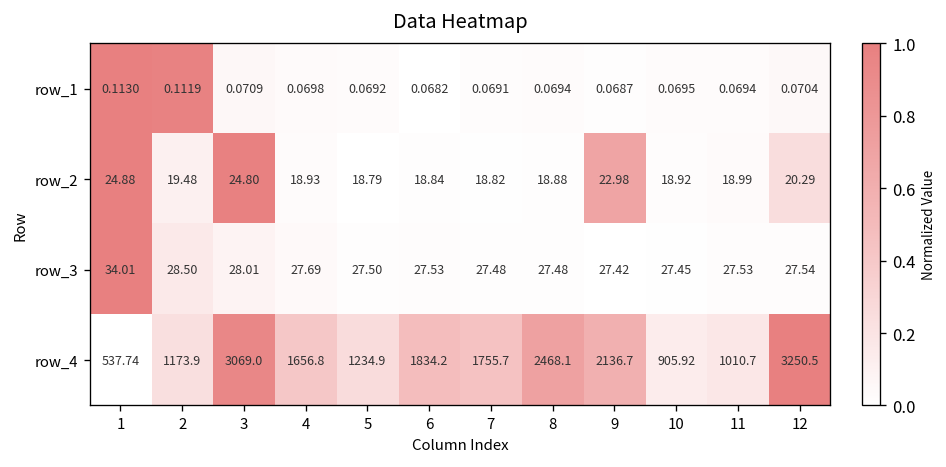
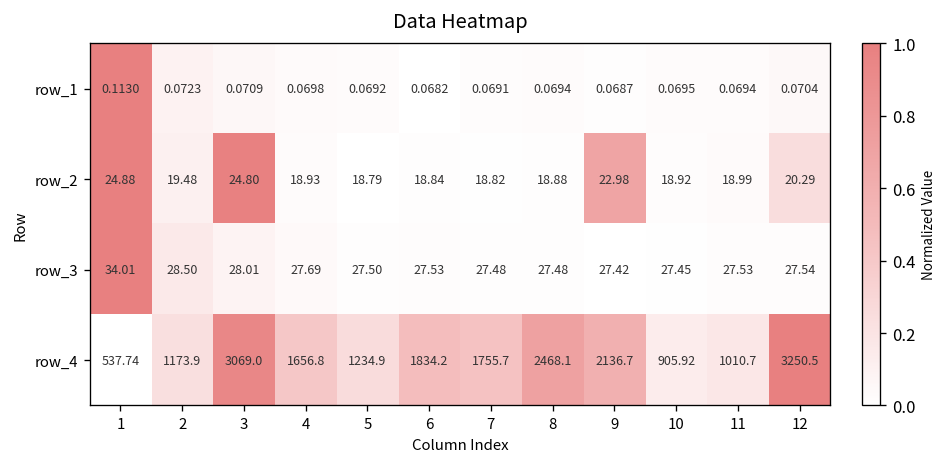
row_1, 2: 0.1119 -> 0.0723
